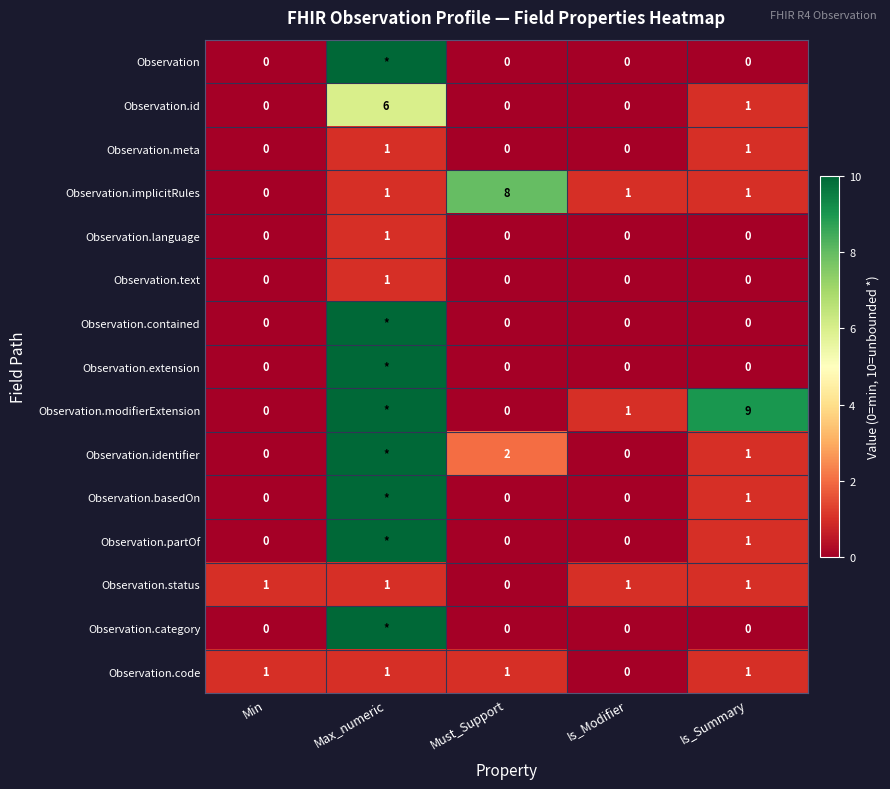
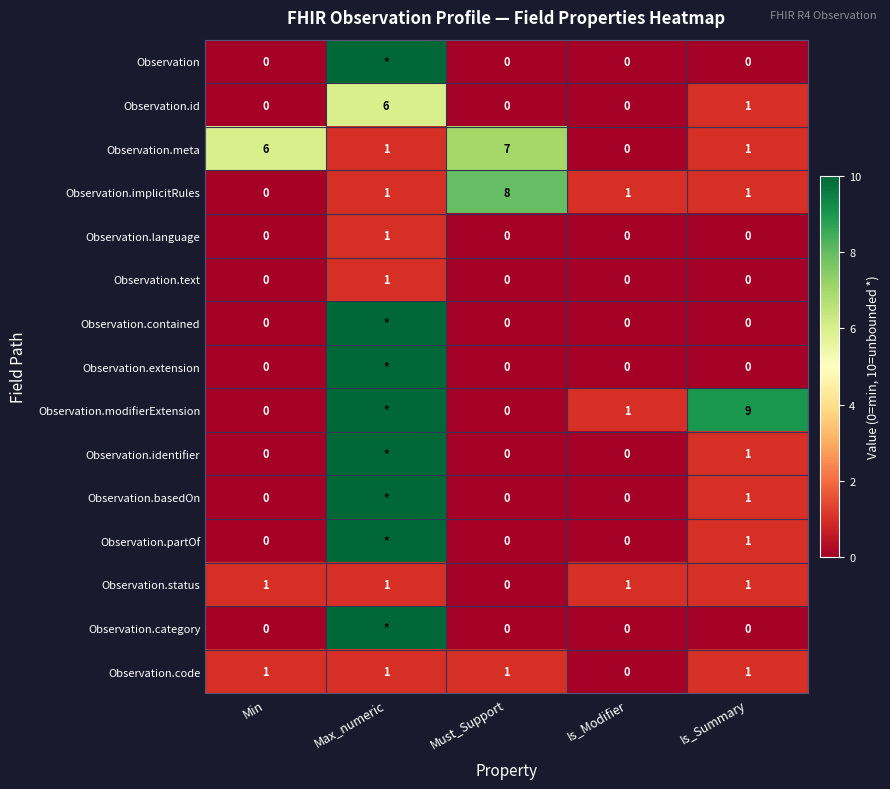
Observation.meta, Min: 0 -> 6
Observation.meta, Must_Support: 0 -> 7
Observation.identifier, Must_Support: 2 -> 0
